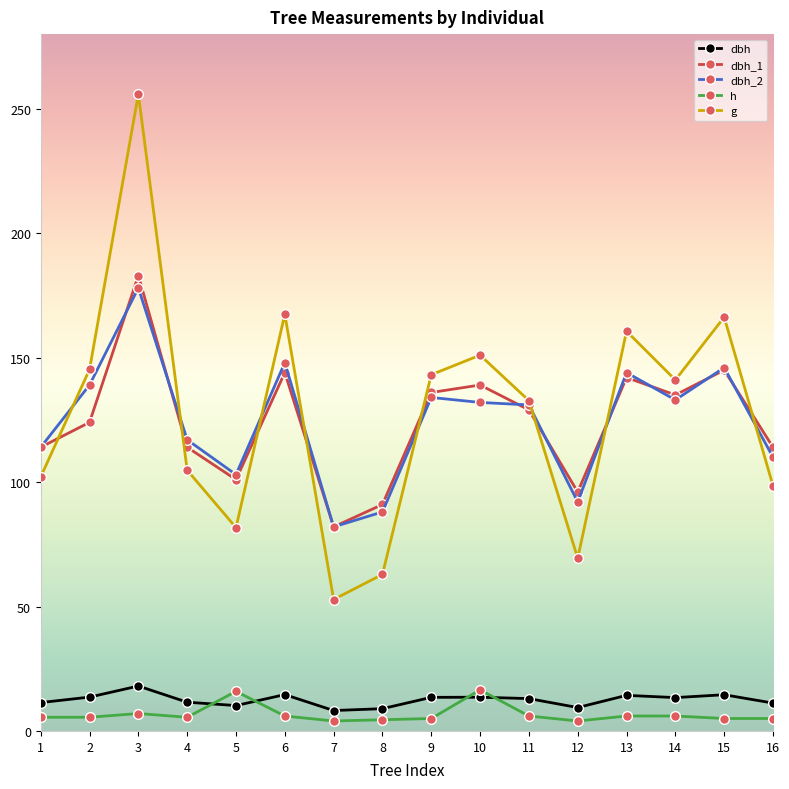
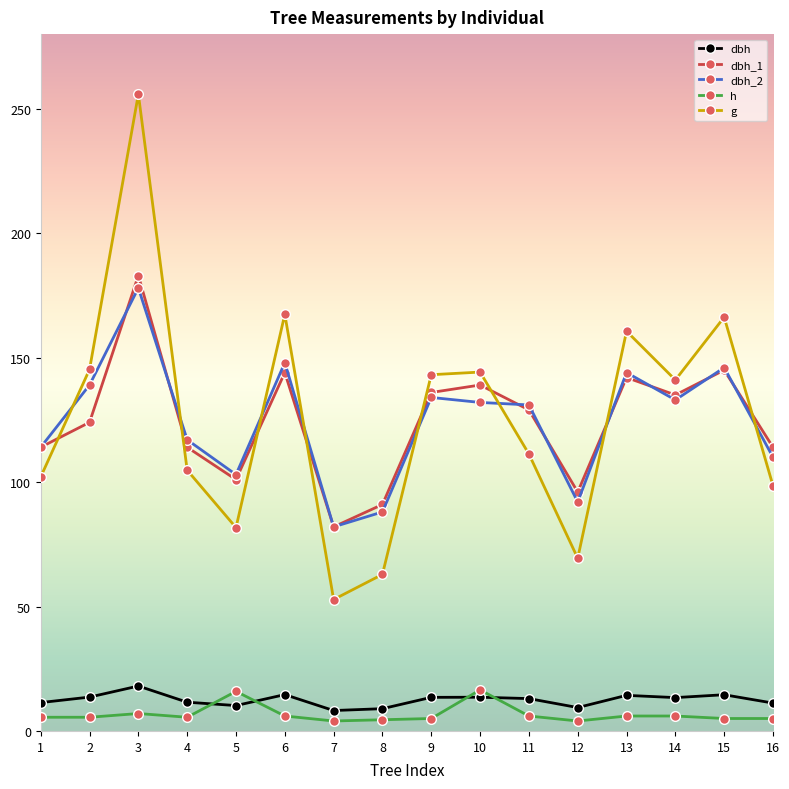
g, 10: 151 -> 144
g, 11: 133 -> 111
